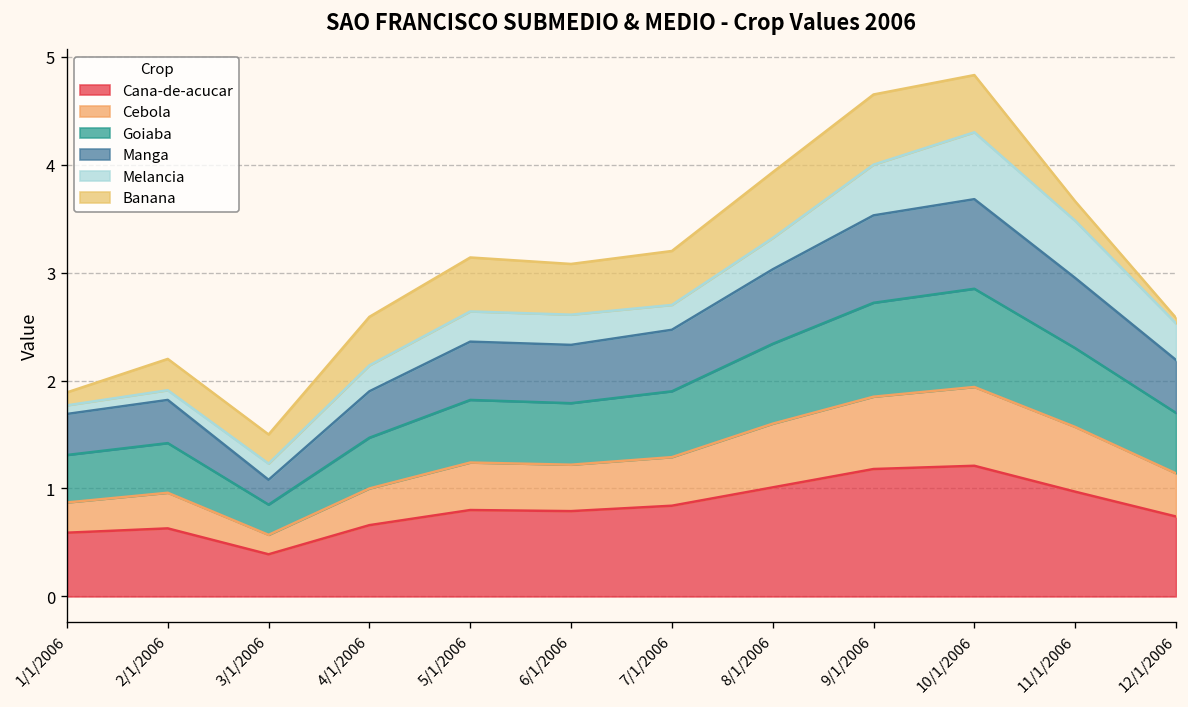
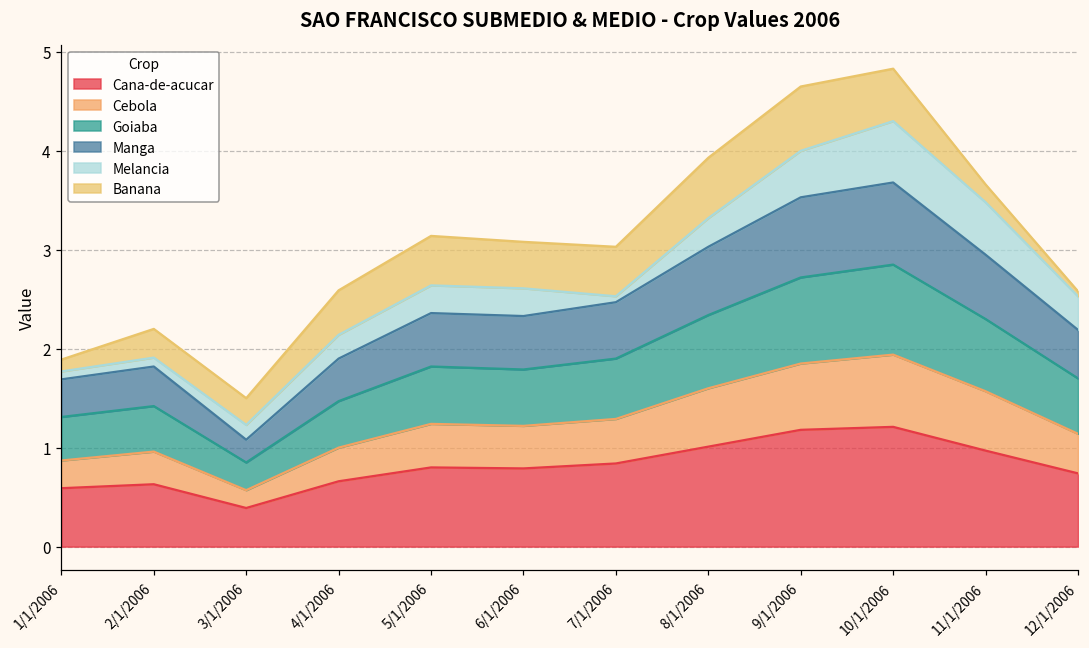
Melancia, 7/1/2006: 0.2 -> 0.1
